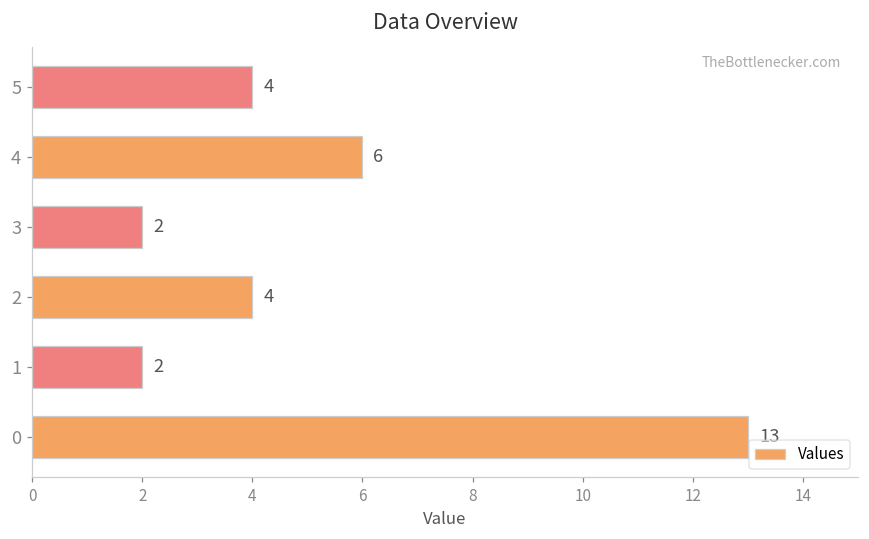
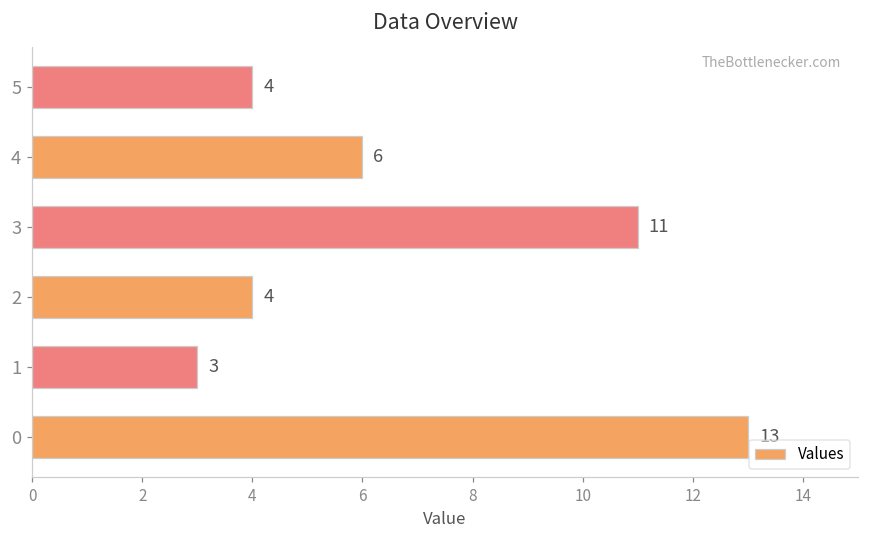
3: 2 -> 11
1: 2 -> 3
